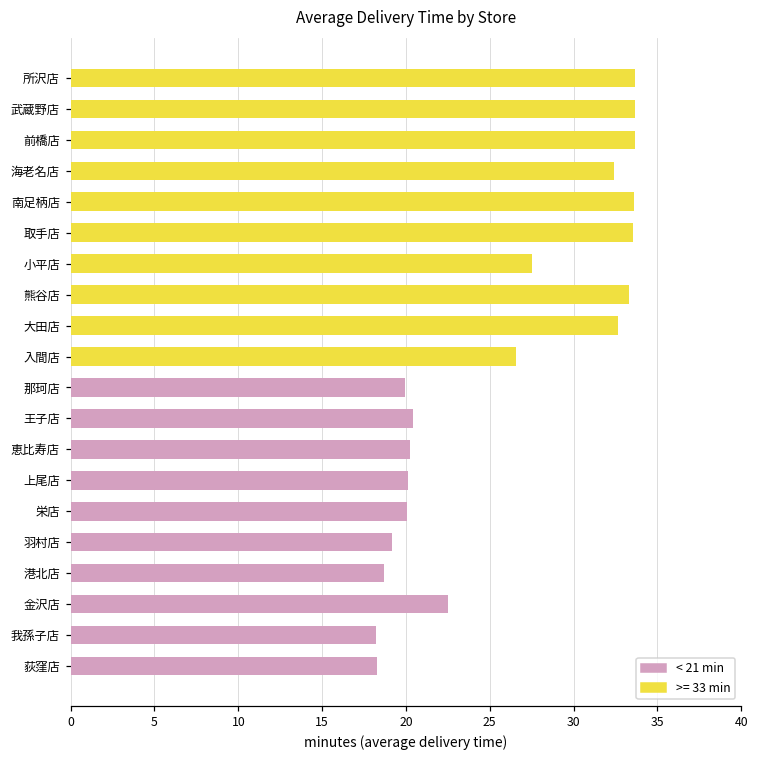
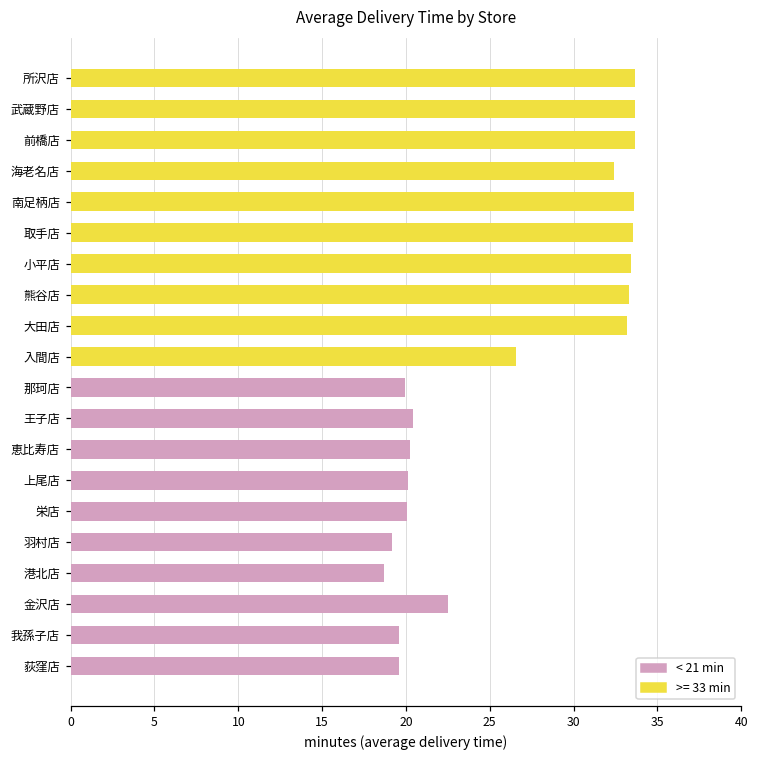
小平店: 27.5 -> 33.4
大田店: 32.6 -> 33.2
我孫子店: 18.2 -> 19.6
荻窪店: 18.3 -> 19.6
